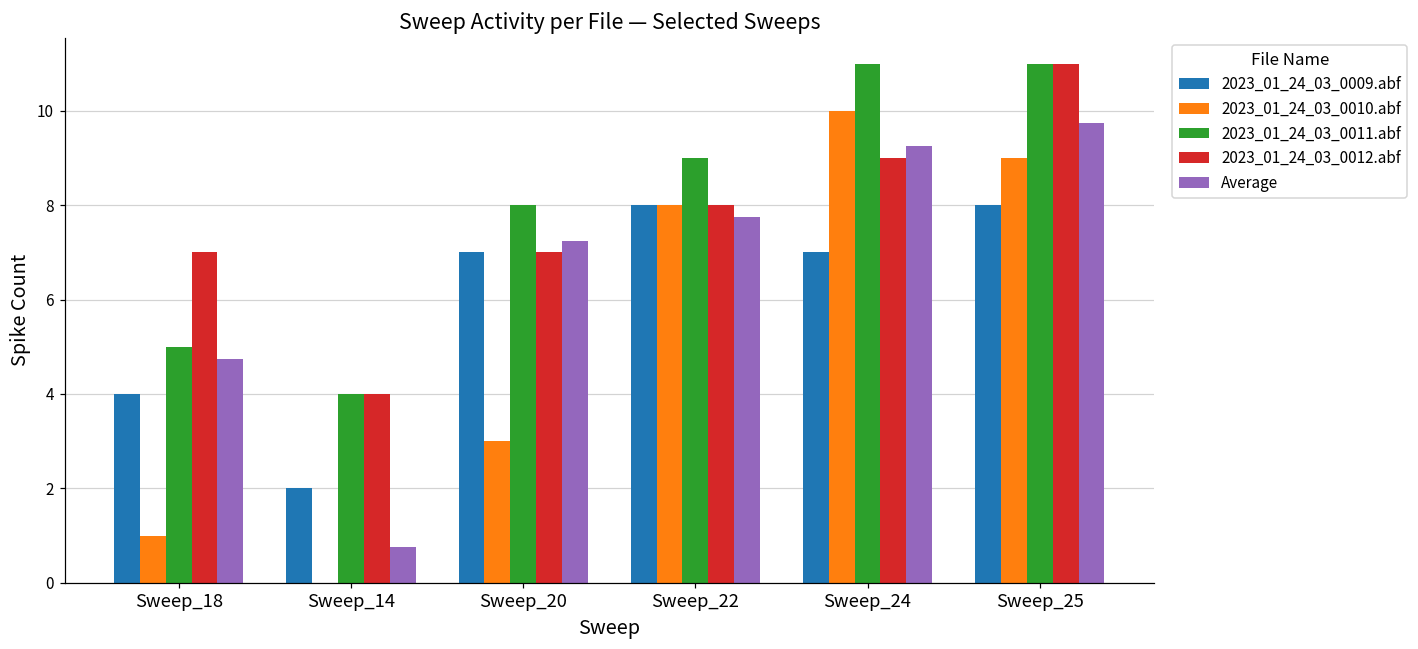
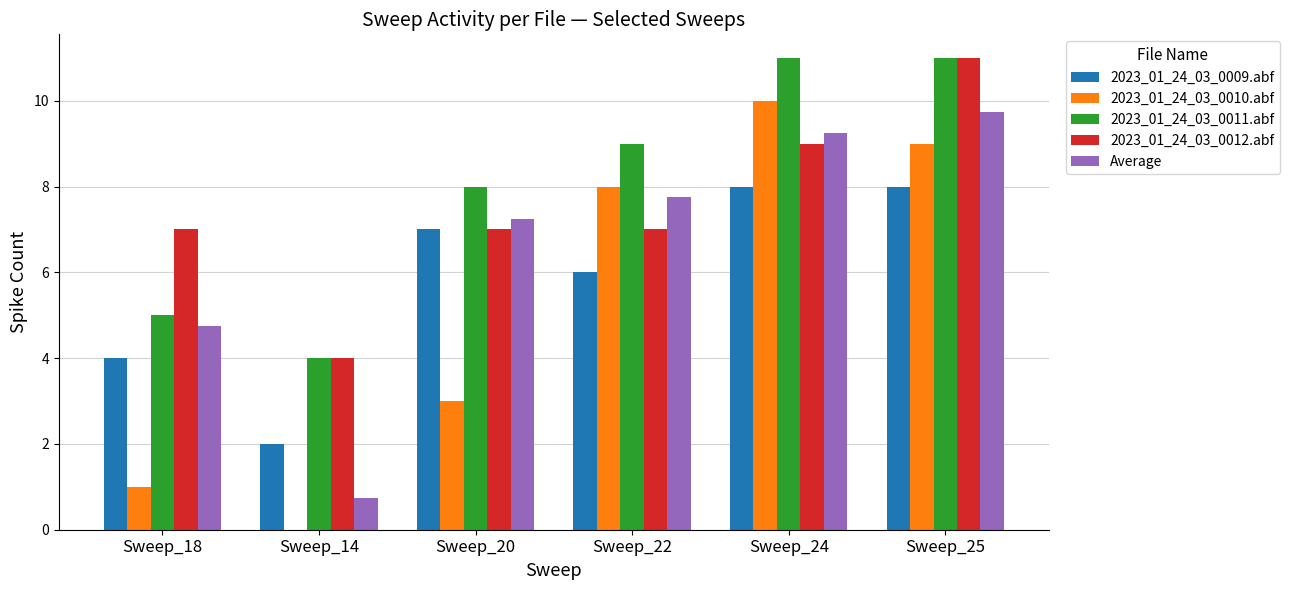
2023_01_24_03_0009.abf, Sweep_22: 8 -> 6
2023_01_24_03_0012.abf, Sweep_22: 8 -> 7
2023_01_24_03_0009.abf, Sweep_24: 7 -> 8
